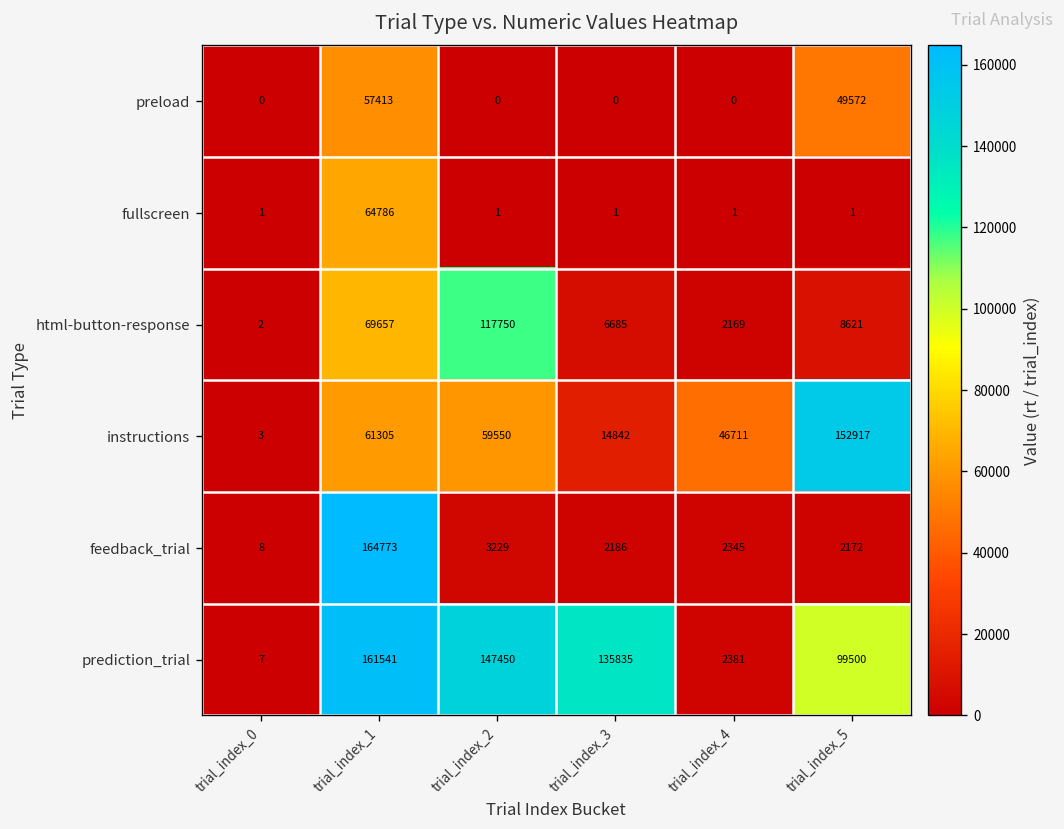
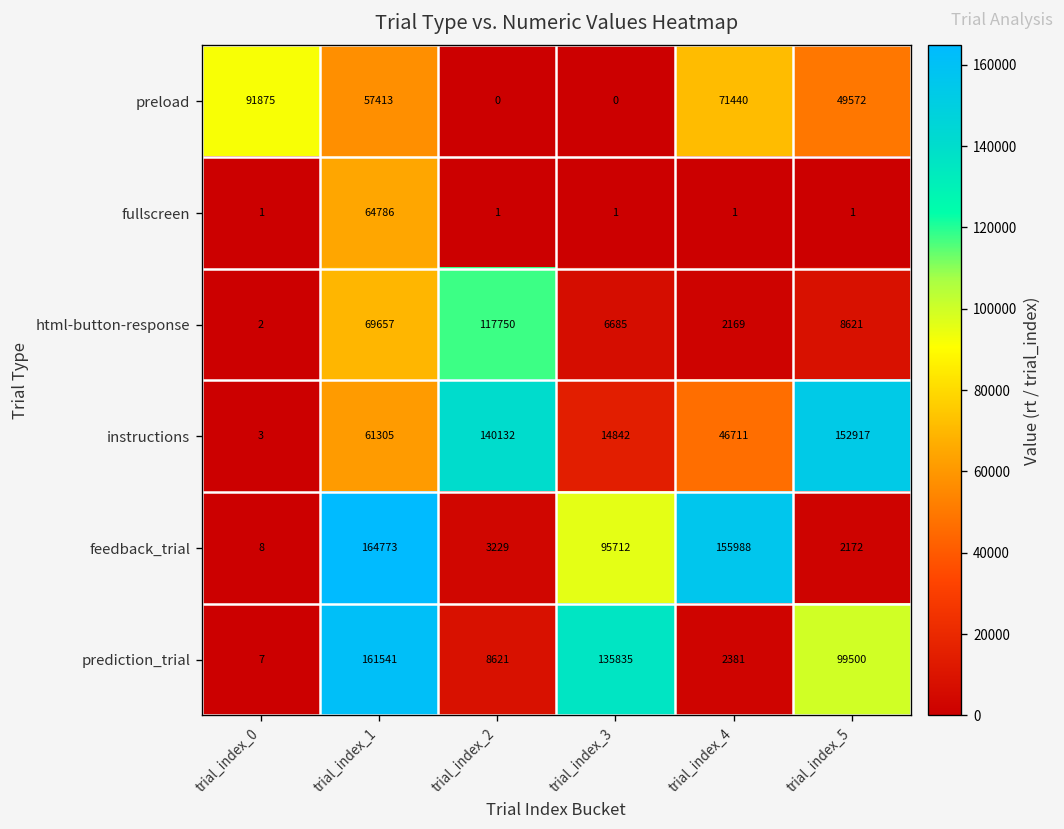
preload, trial_index_0: 0 -> 91875
preload, trial_index_4: 0 -> 71440
instructions, trial_index_2: 59550 -> 140132
feedback_trial, trial_index_3: 2186 -> 95712
feedback_trial, trial_index_4: 2345 -> 155988
prediction_trial, trial_index_2: 147450 -> 8621
